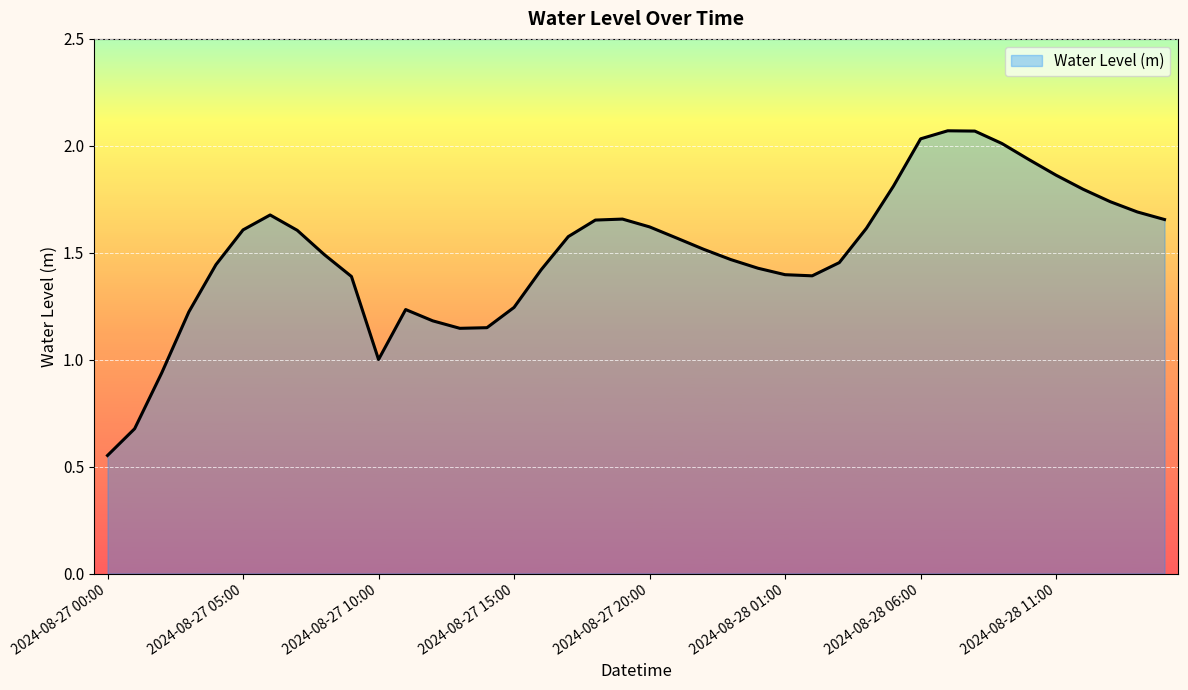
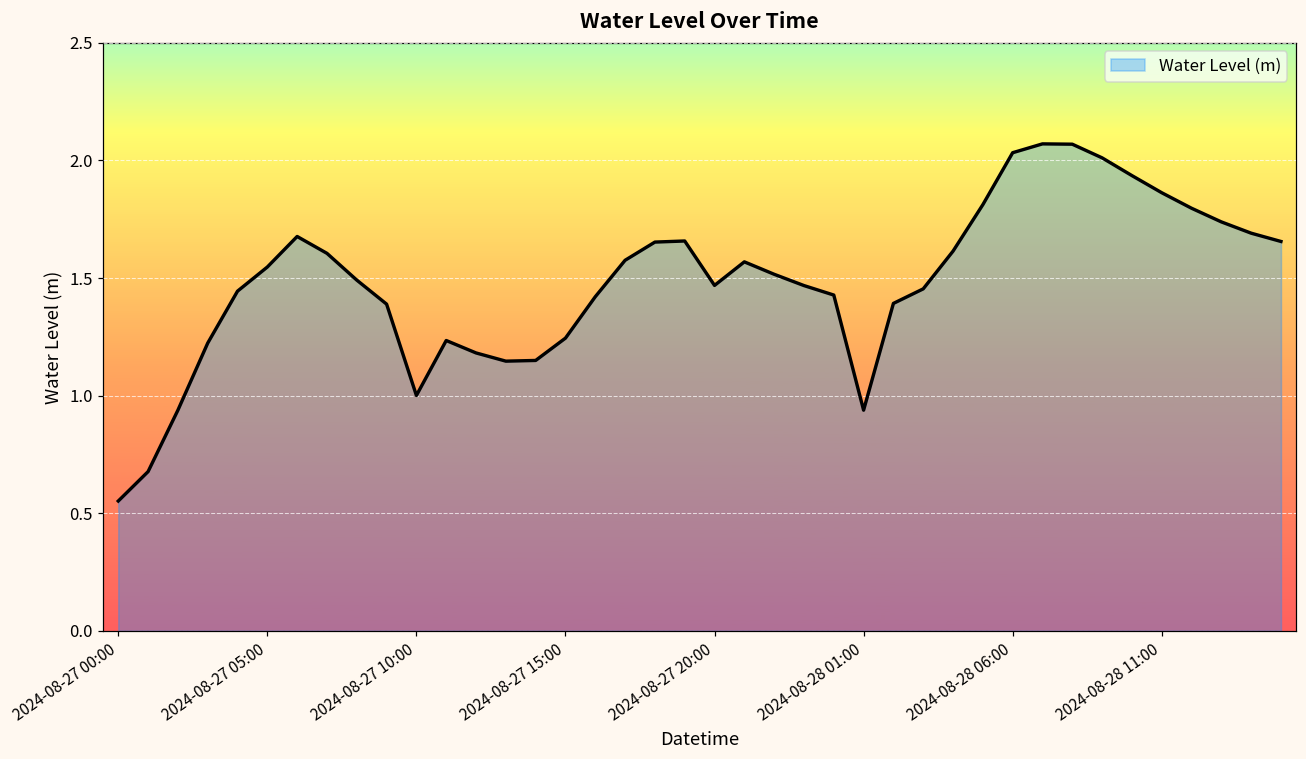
2024-08-27 05:00: 1.61 -> 1.55
2024-08-27 20:00: 1.62 -> 1.47
2024-08-28 01:00: 1.40 -> 0.94
